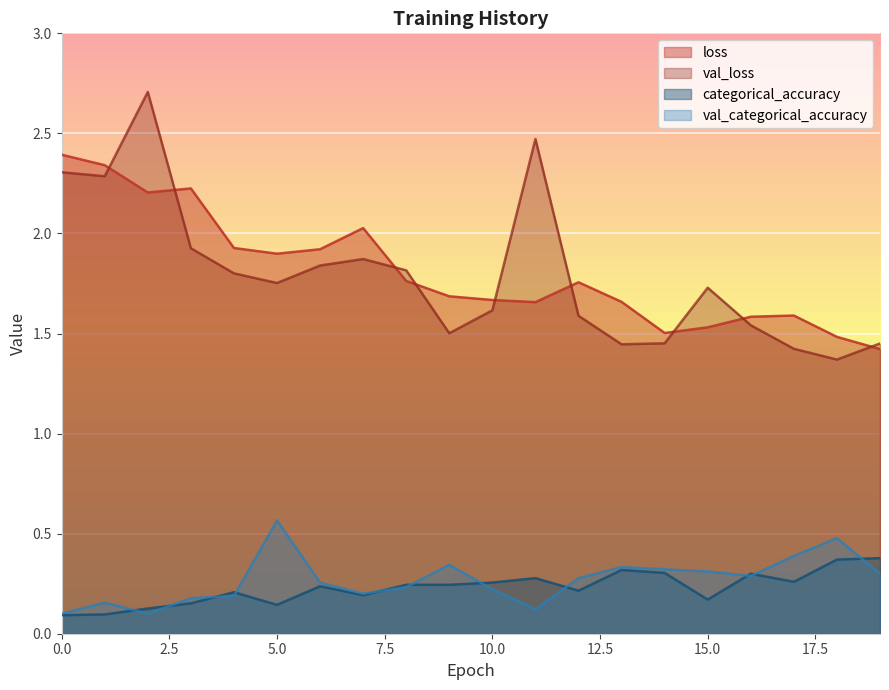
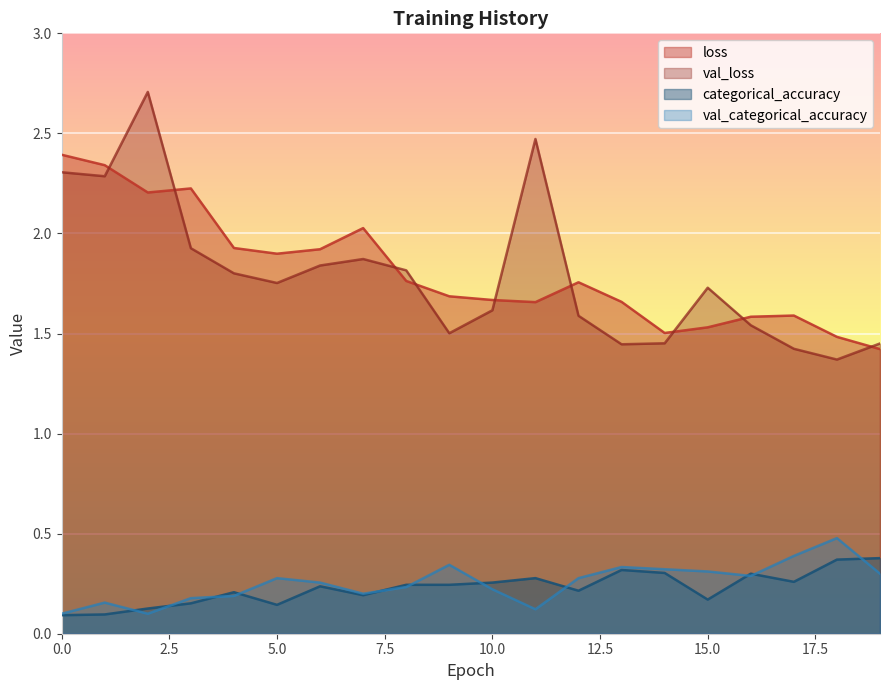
val_categorical_accuracy, 5.0: 0.57 -> 0.28
